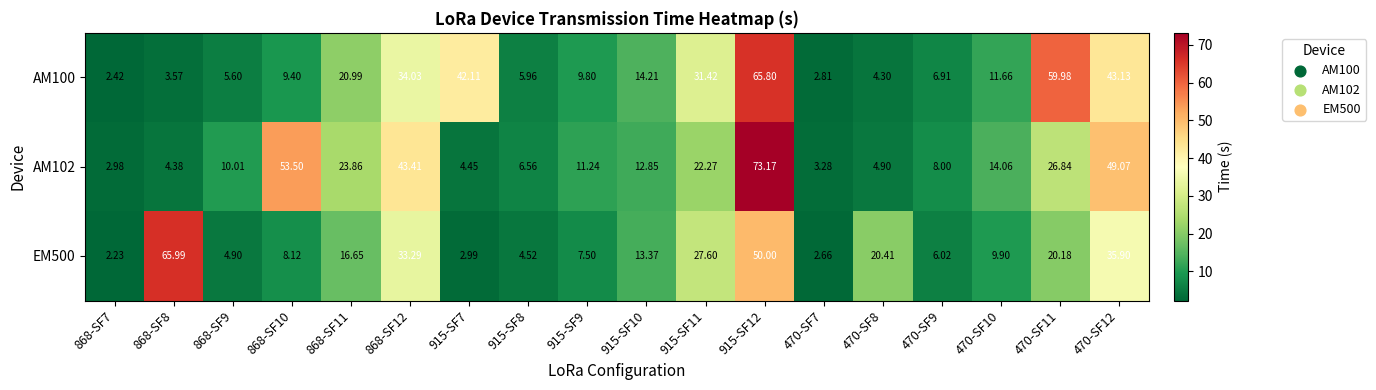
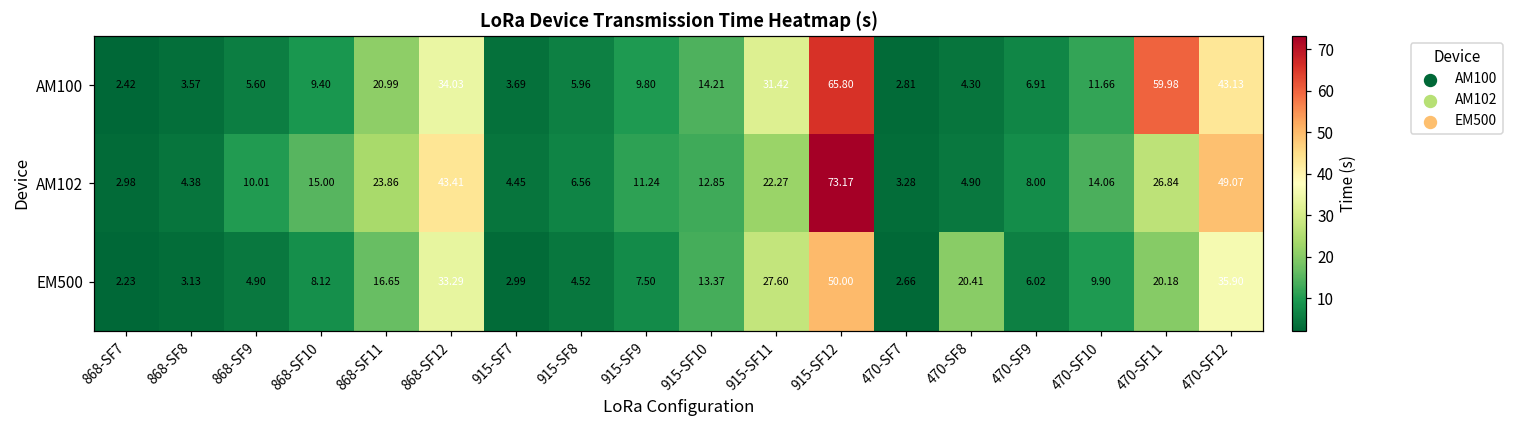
AM100, 915-SF7: 42.11 -> 3.69
AM102, 868-SF10: 53.50 -> 15.00
EM500, 868-SF8: 65.99 -> 3.13
